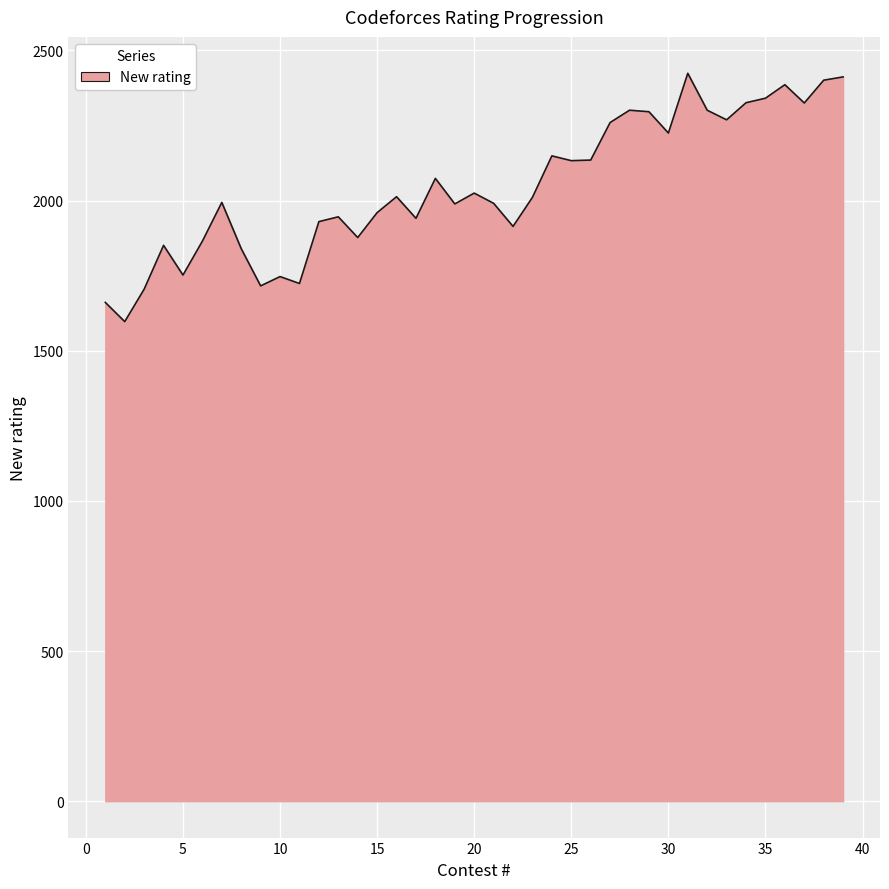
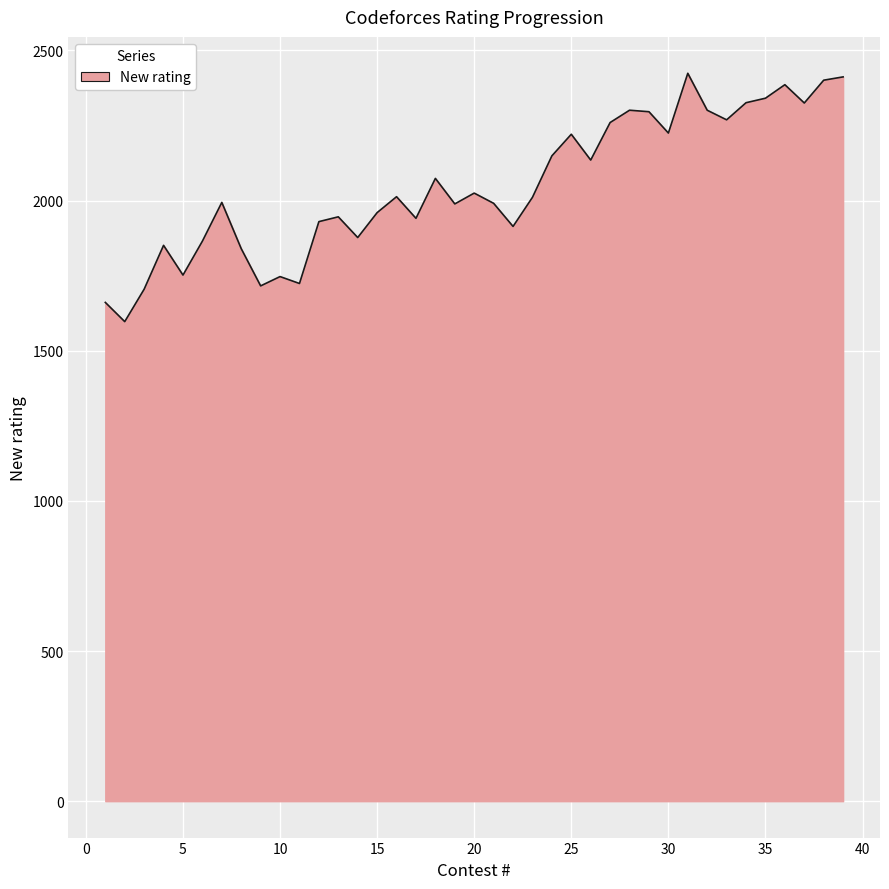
25: 2130 -> 2220
